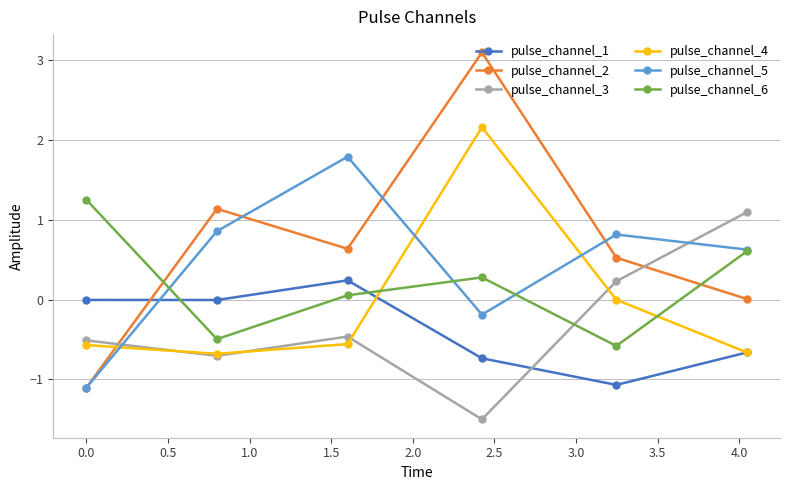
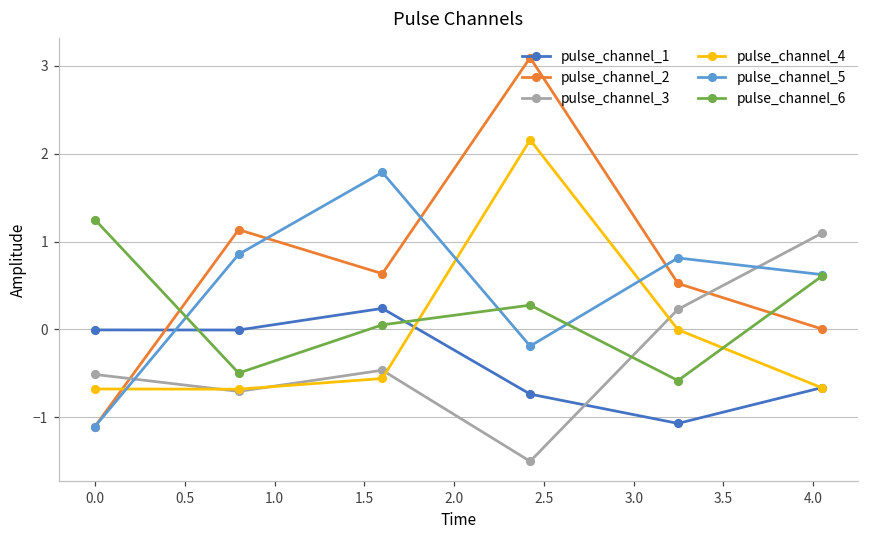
pulse_channel_4, 0.0: -0.6 -> -0.7
